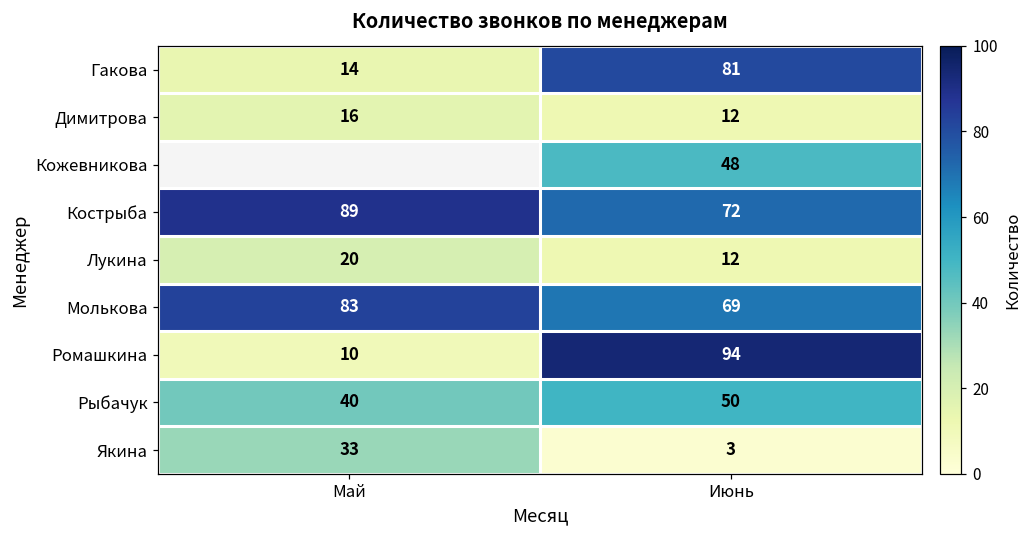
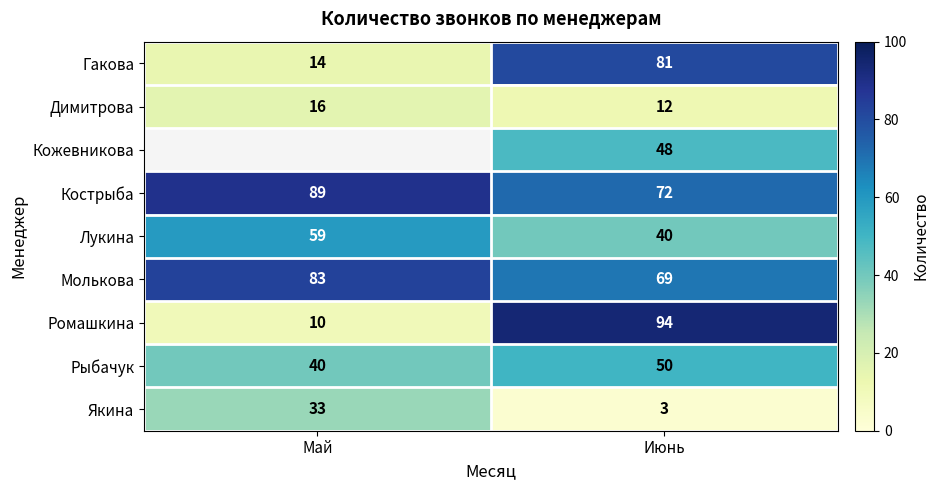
Лукина, Май: 20 -> 59
Лукина, Июнь: 12 -> 40
